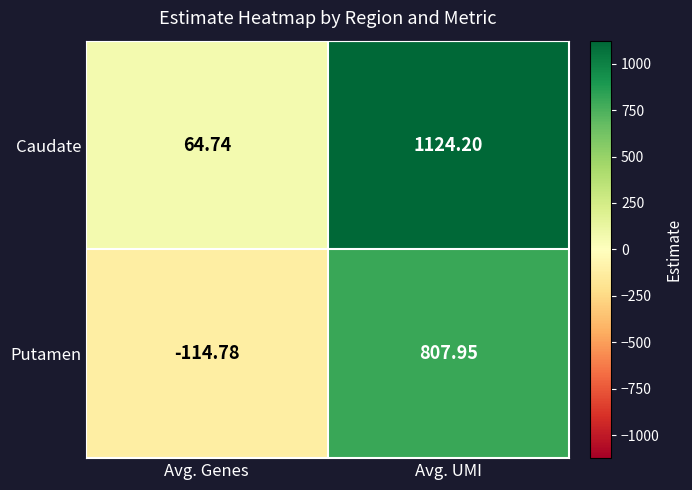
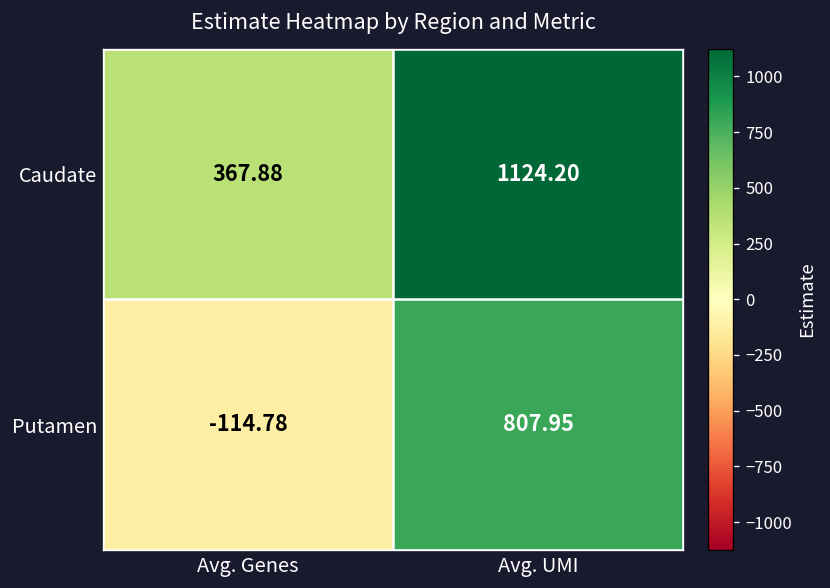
Caudate, Avg. Genes: 64.74 -> 367.88
